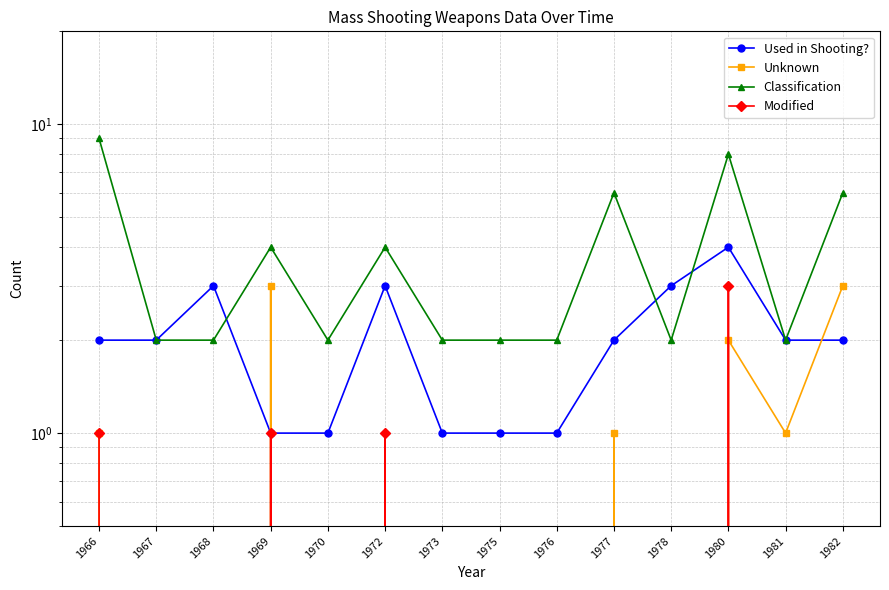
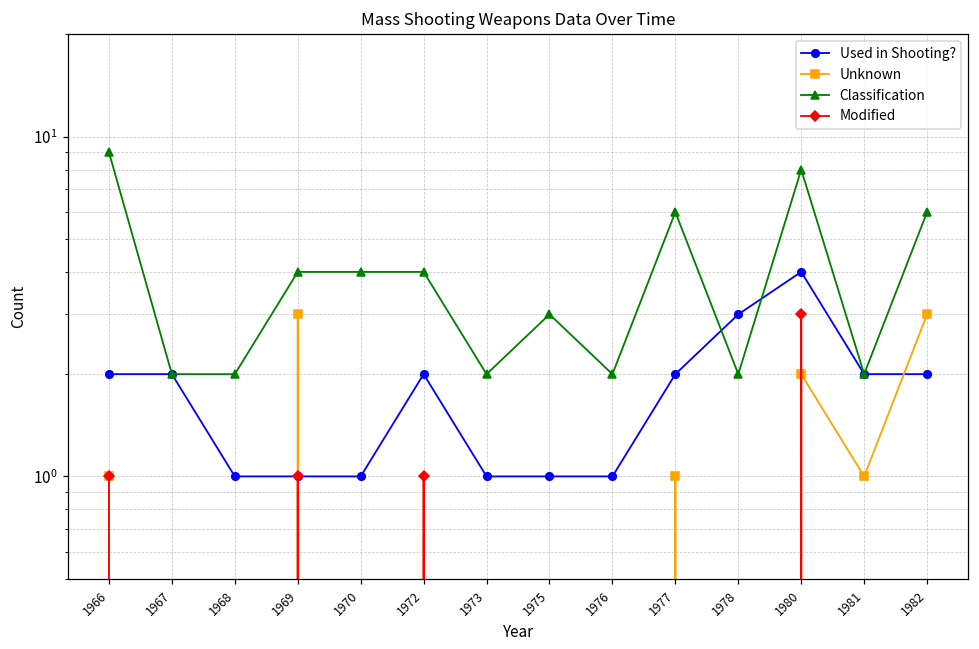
Used in Shooting?, 1968: 3 -> 1
Classification, 1970: 2 -> 4
Used in Shooting?, 1972: 3 -> 2
Classification, 1975: 2 -> 3
